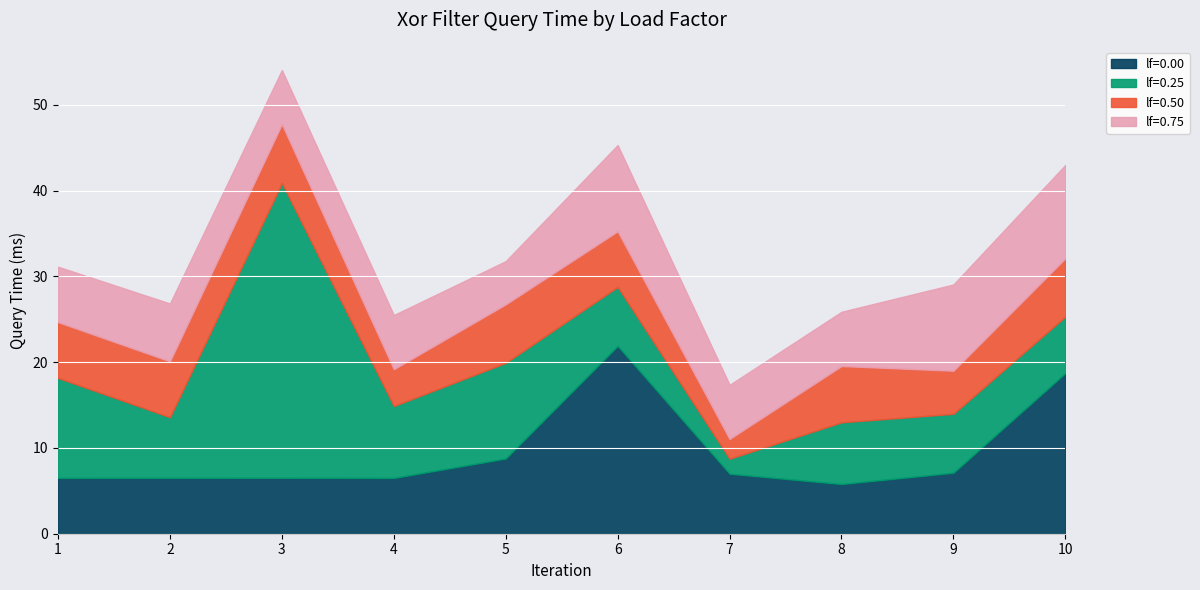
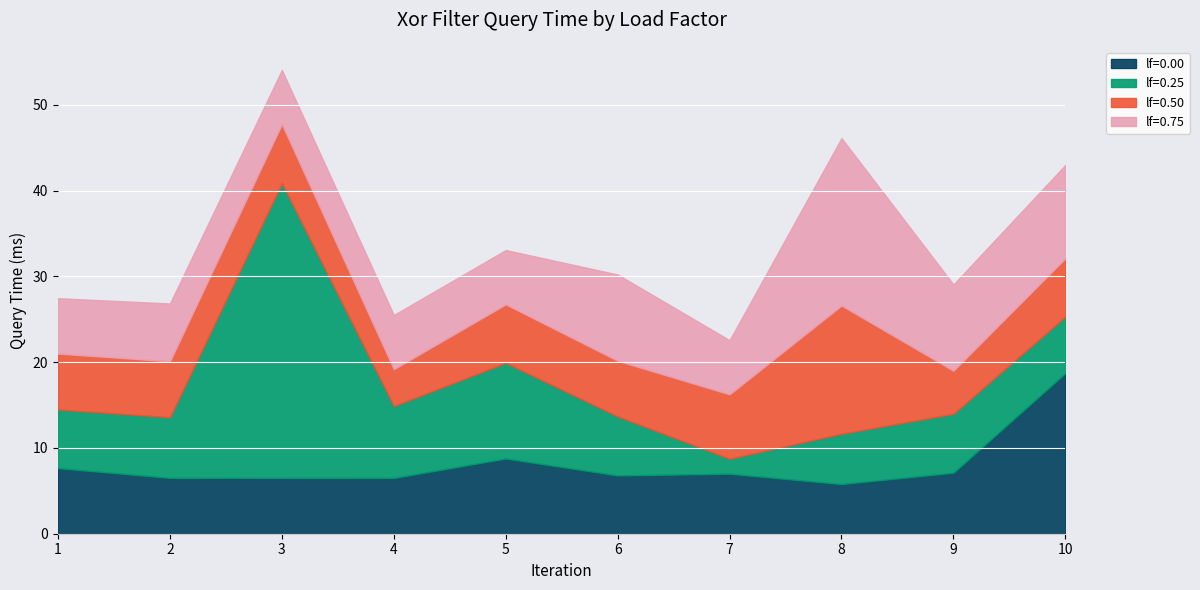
lf=0.00, 1: 7 -> 8
lf=0.25, 1: 12 -> 7
lf=0.75, 5: 5 -> 6
lf=0.00, 6: 22 -> 7
lf=0.50, 7: 2 -> 8
lf=0.25, 8: 7 -> 6
lf=0.50, 8: 7 -> 15
lf=0.75, 8: 6 -> 20
